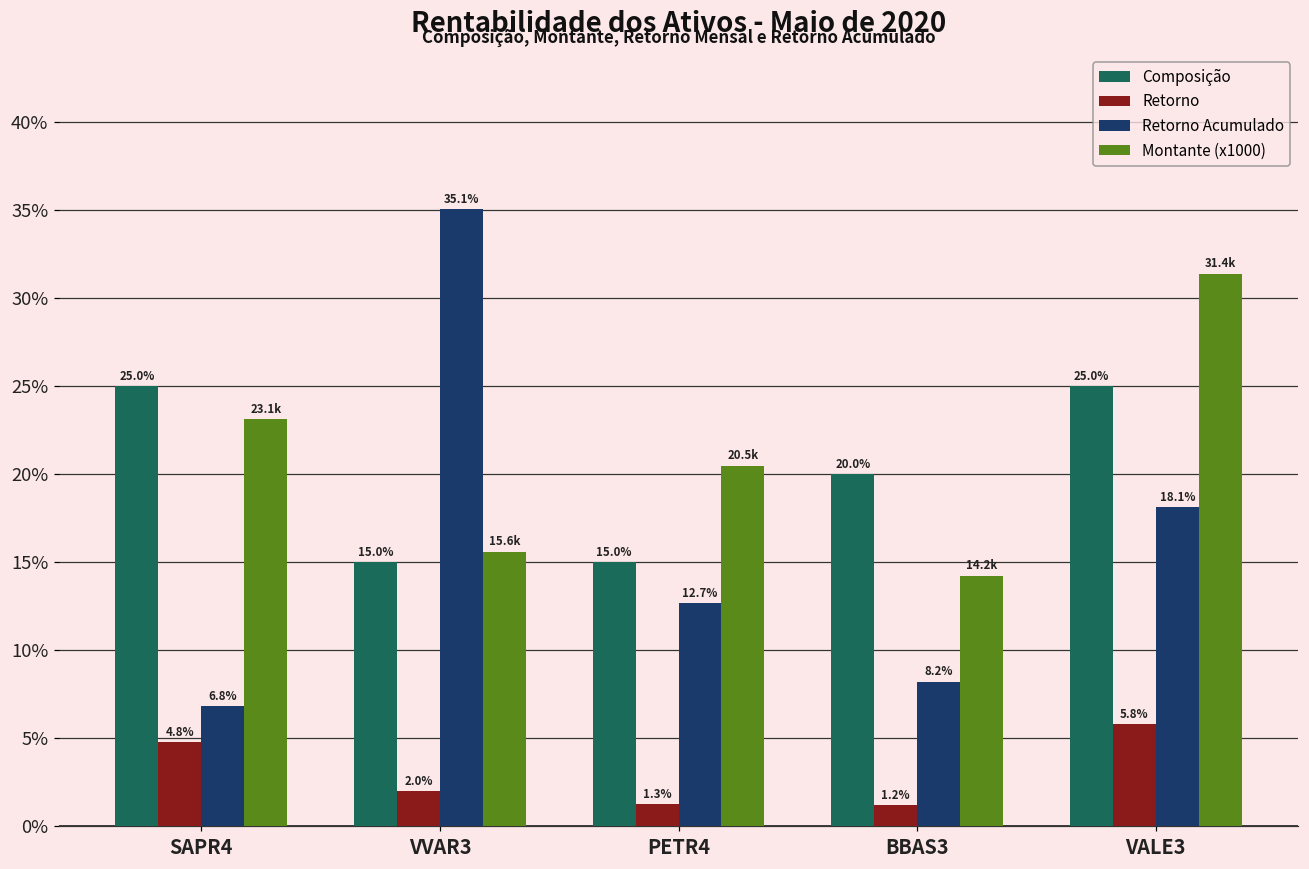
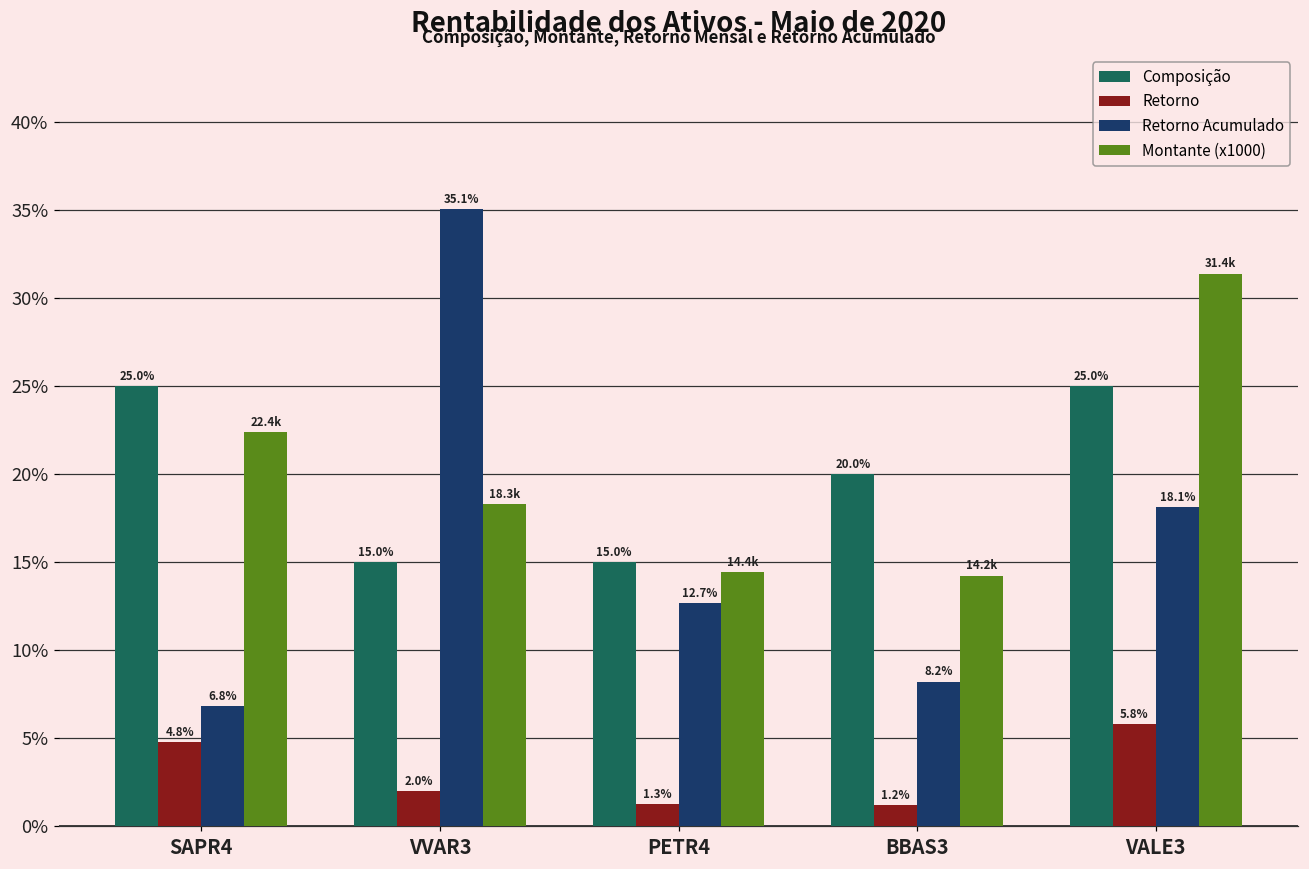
Montante (x1000), SAPR4: 23.1k -> 22.4k
Montante (x1000), VVAR3: 15.6k -> 18.3k
Montante (x1000), PETR4: 20.5k -> 14.4k
